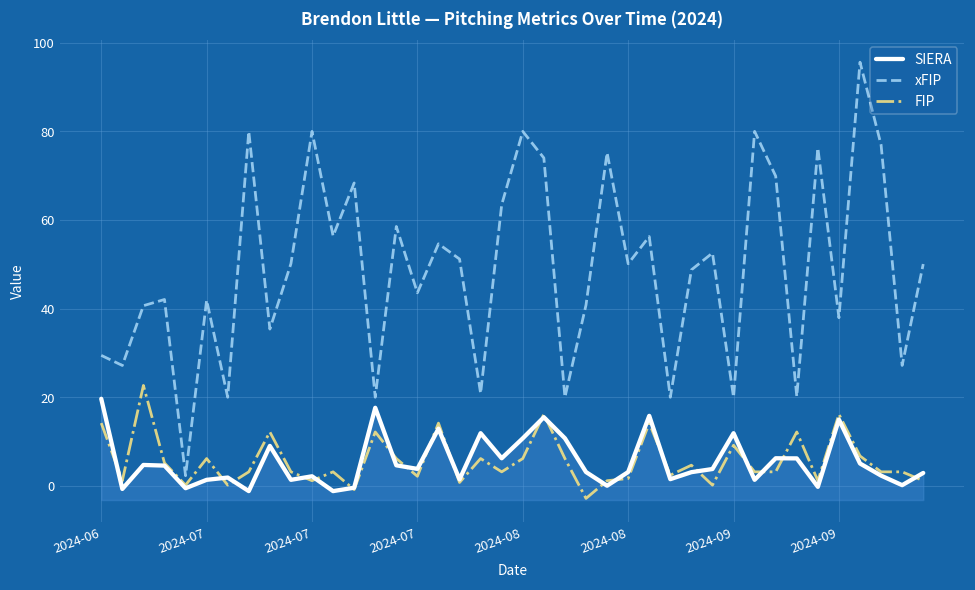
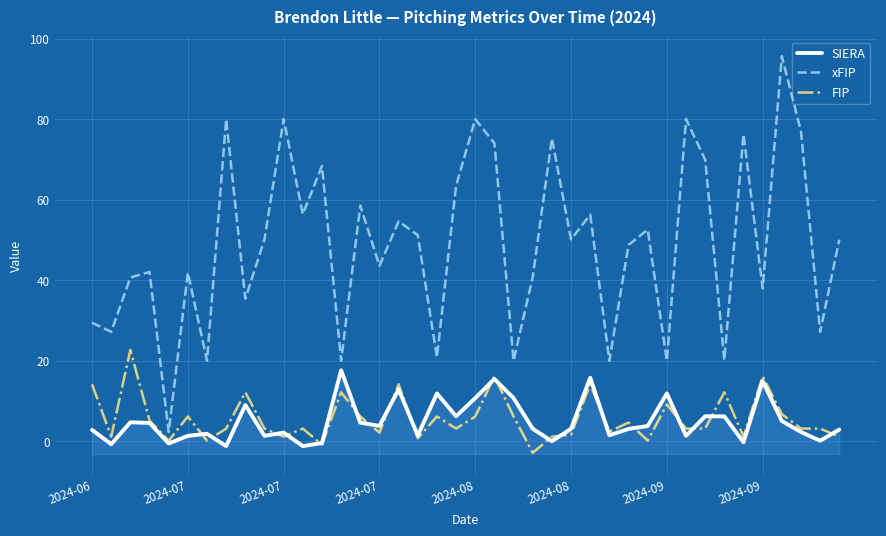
SIERA, 2024-06: 20 -> 3
